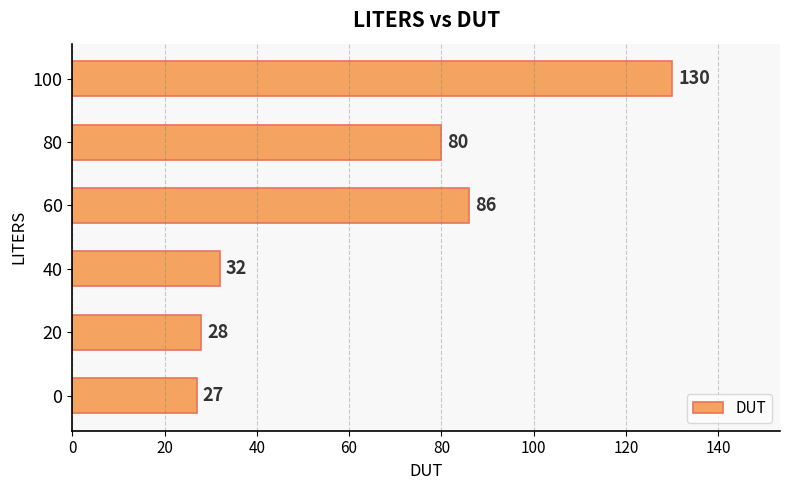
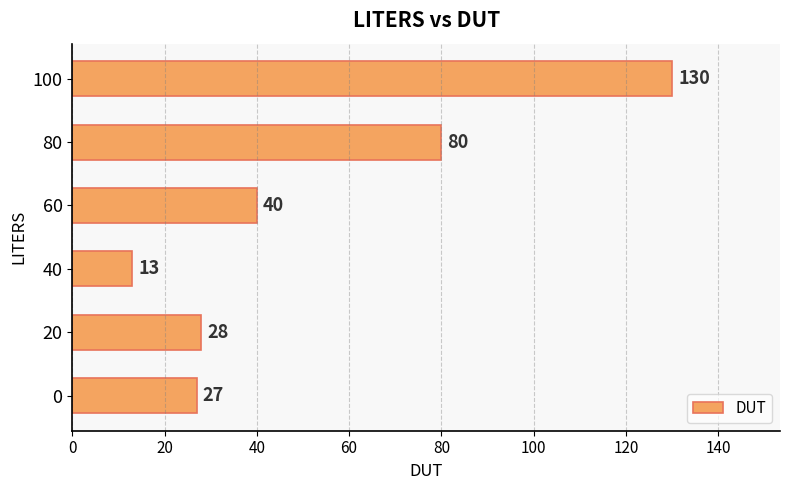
60: 86 -> 40
40: 32 -> 13
